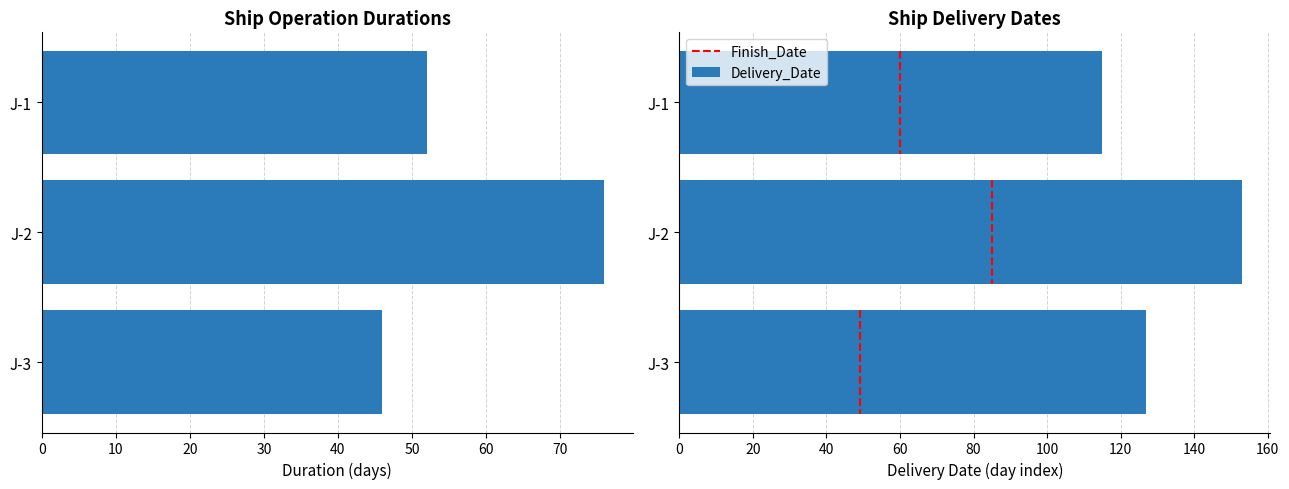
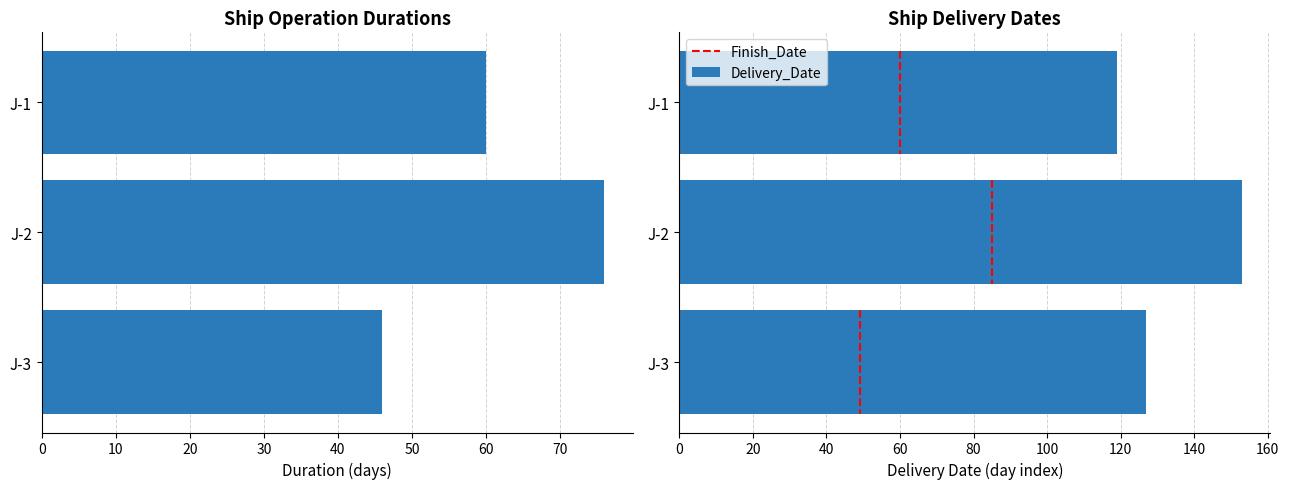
Ship Operation Durations, J-1: 52 -> 60
Ship Delivery Dates, Delivery_Date, J-1: 115 -> 119
